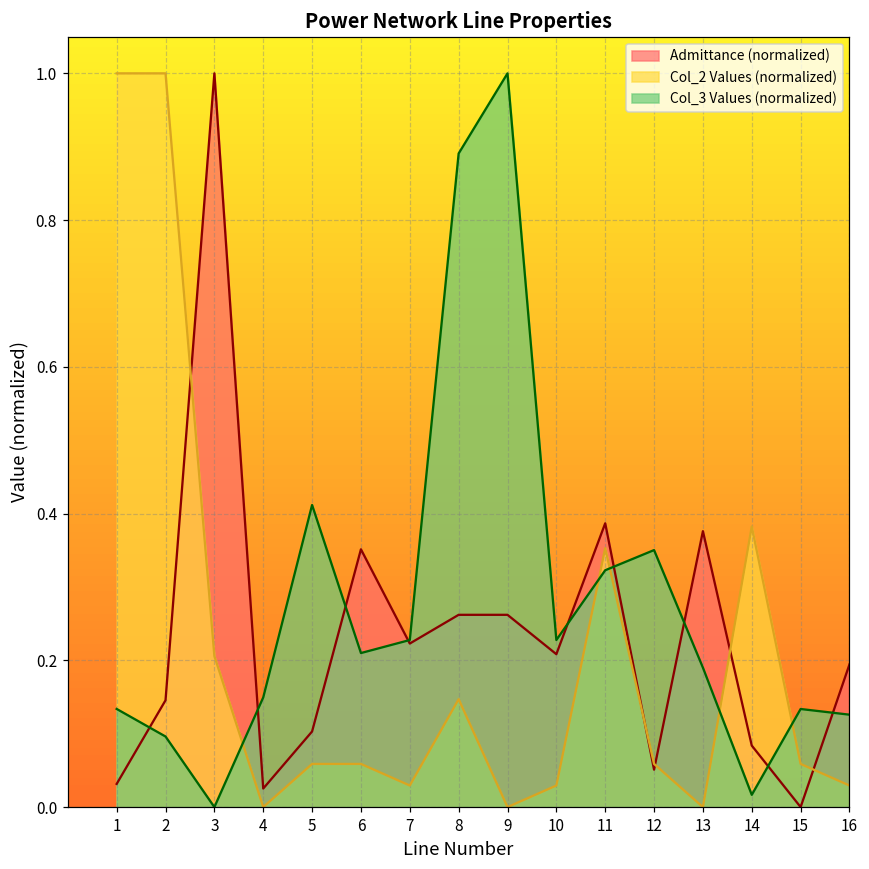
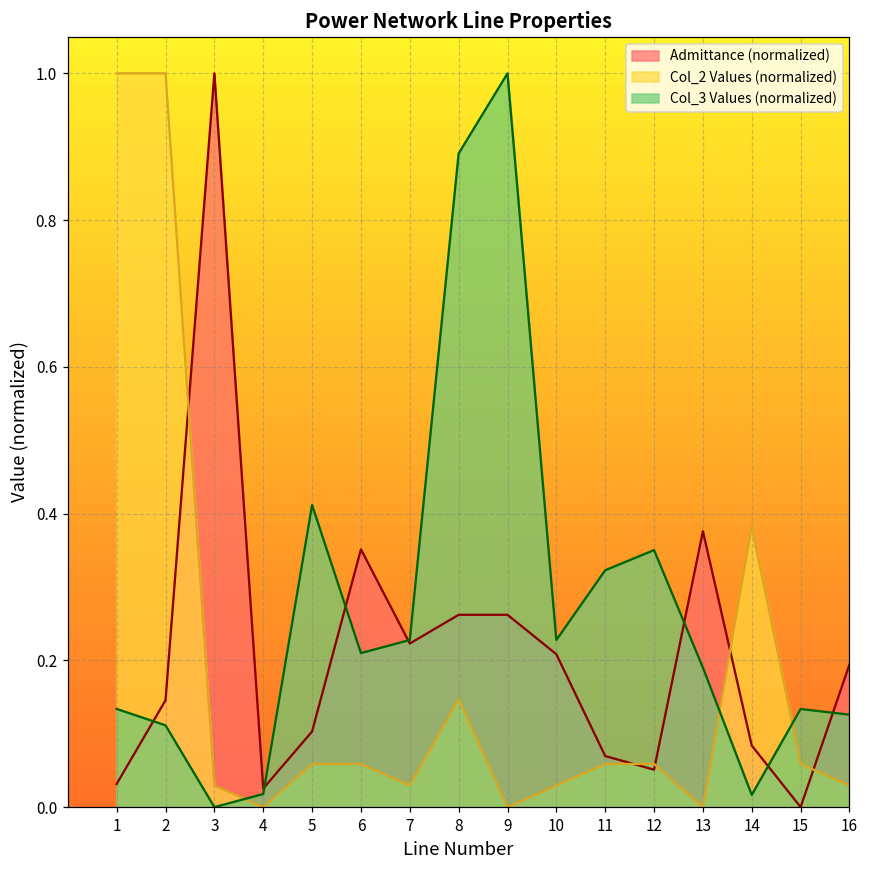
Col_3 Values (normalized), 2: 0.10 -> 0.11
Col_2 Values (normalized), 3: 0.21 -> 0.03
Col_3 Values (normalized), 4: 0.15 -> 0.02
Admittance (normalized), 11: 0.39 -> 0.07
Col_2 Values (normalized), 11: 0.35 -> 0.06
